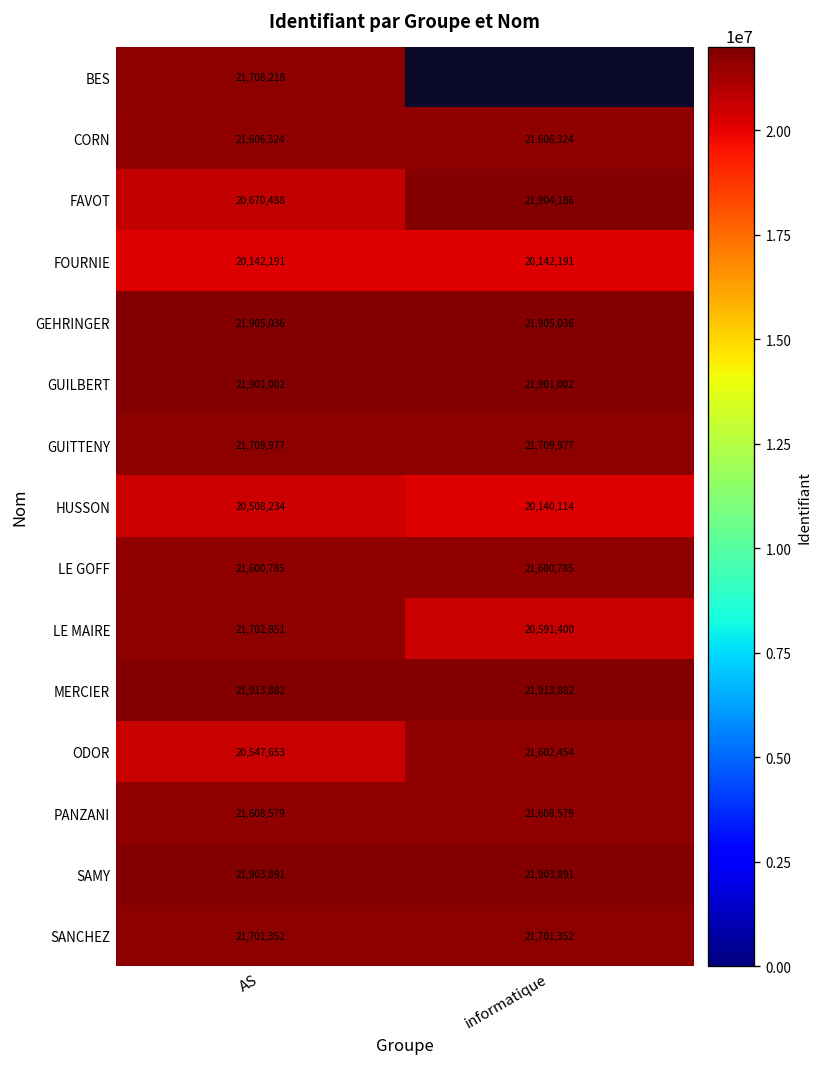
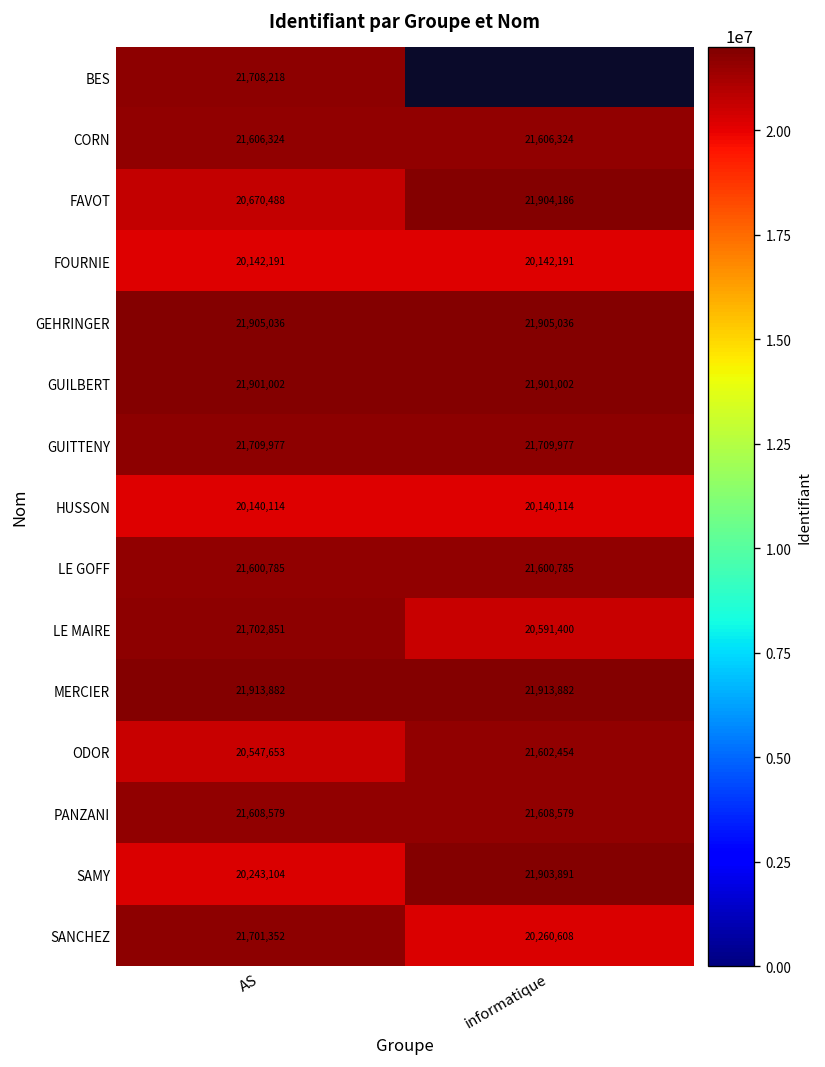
HUSSON, AS: 20,508,234 -> 20,140,114
SAMY, AS: 21,903,891 -> 20,243,104
SANCHEZ, informatique: 21,701,352 -> 20,260,608
